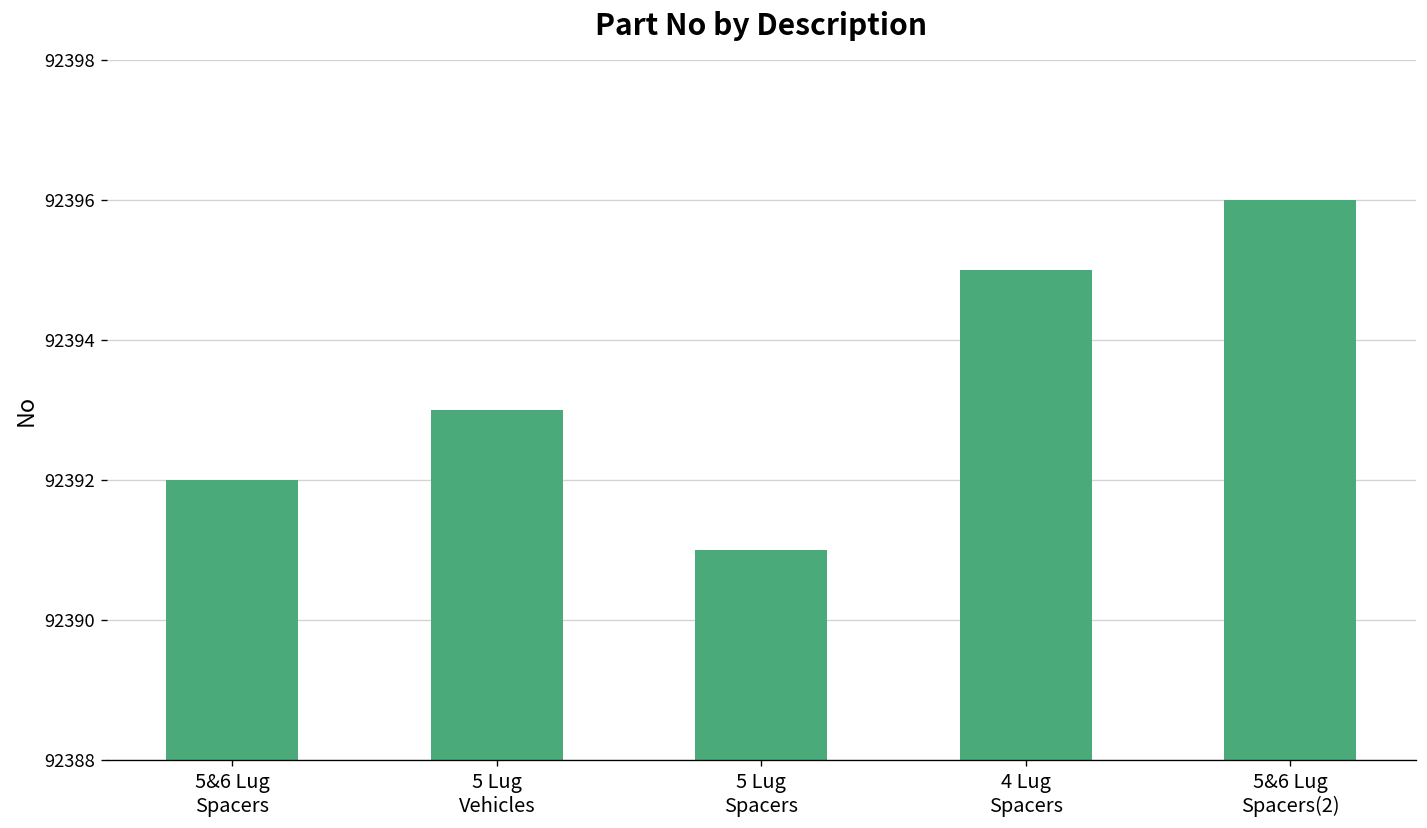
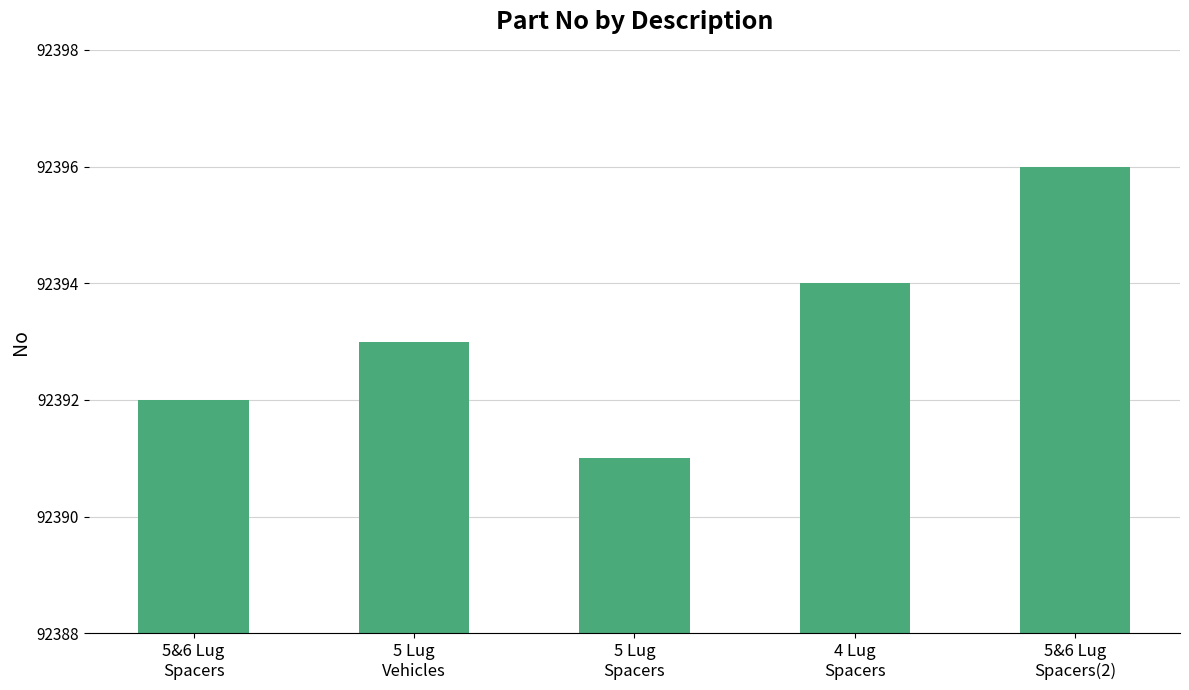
4 Lug Spacers: 92395 -> 92394
